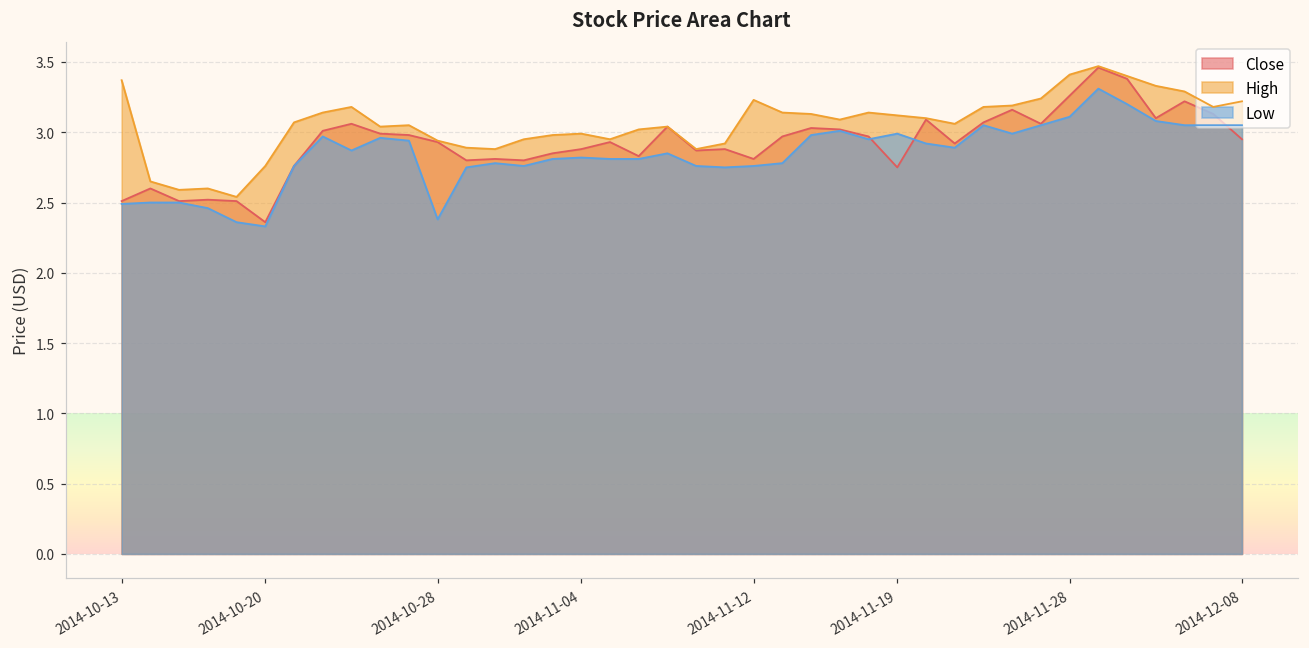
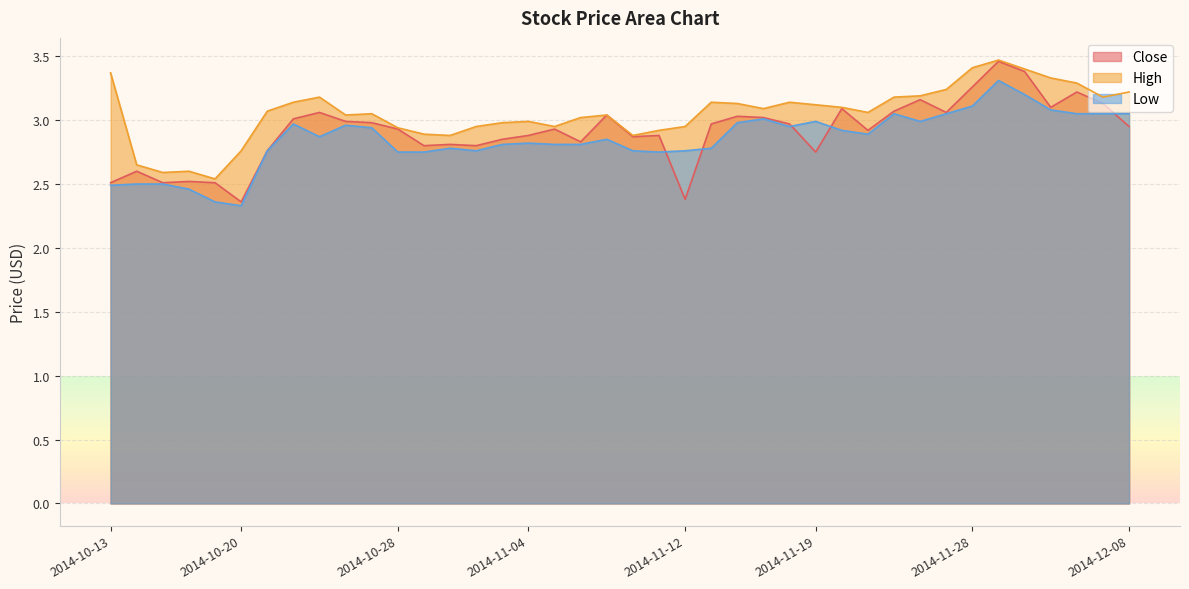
Low, 2014-10-28: 2.38 -> 2.75
Close, 2014-11-12: 2.81 -> 2.38
High, 2014-11-12: 3.23 -> 2.95
